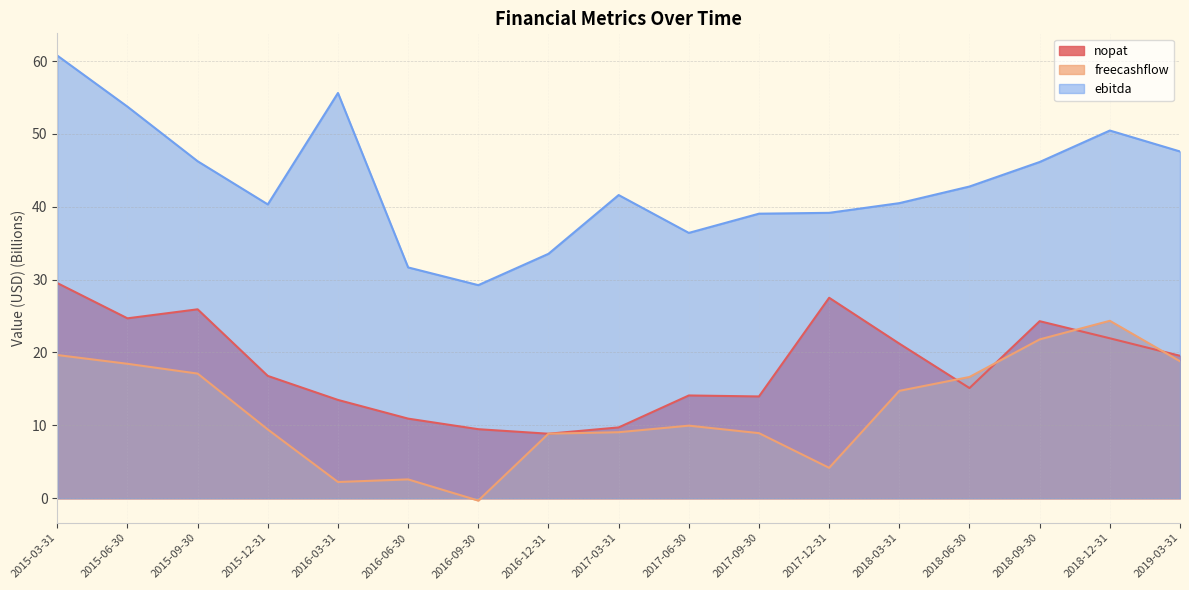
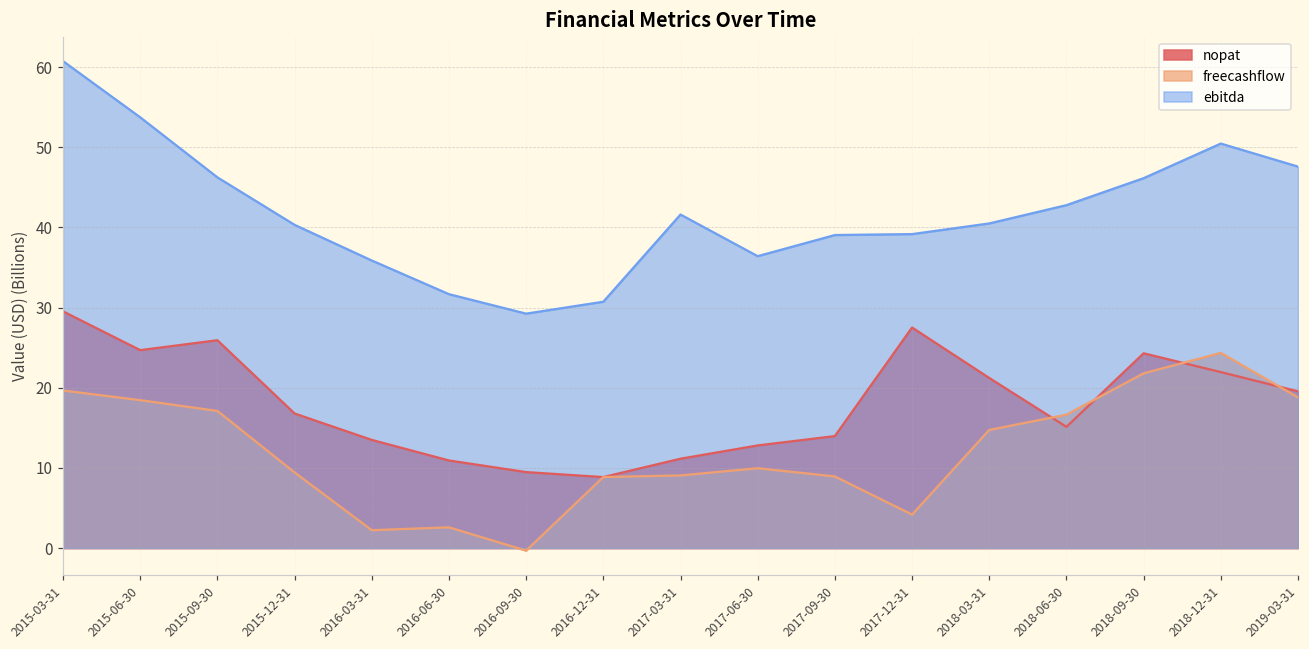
ebitda, 2016-03-31: 56 -> 36
ebitda, 2016-12-31: 34 -> 31
nopat, 2017-03-31: 10 -> 11
nopat, 2017-06-30: 14 -> 13
